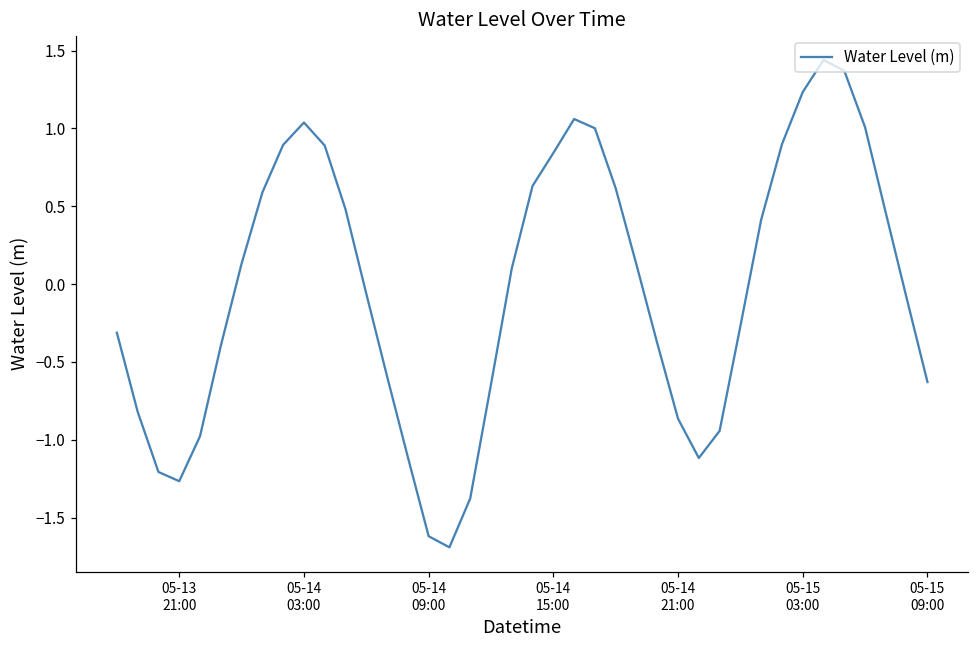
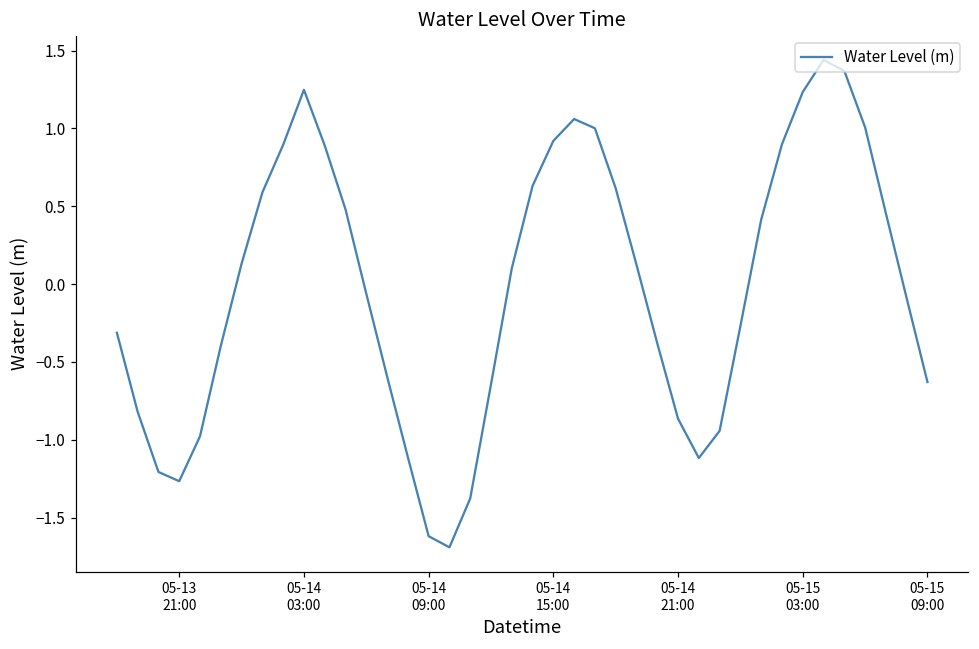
05-14 03:00: 1.04 -> 1.25
05-14 15:00: 0.84 -> 0.92
